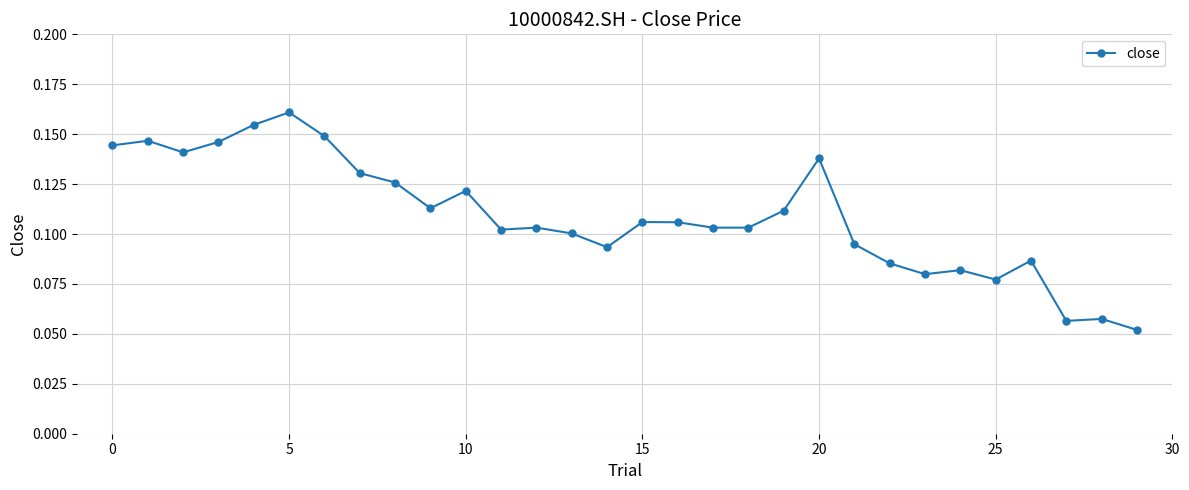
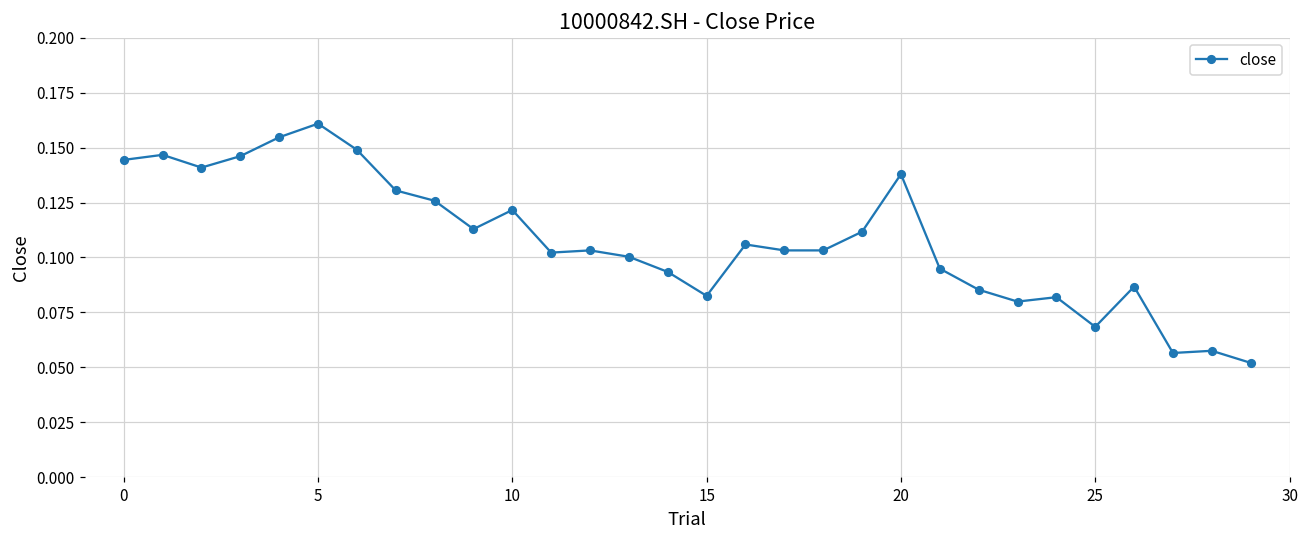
15: 0.106 -> 0.083
25: 0.077 -> 0.068
